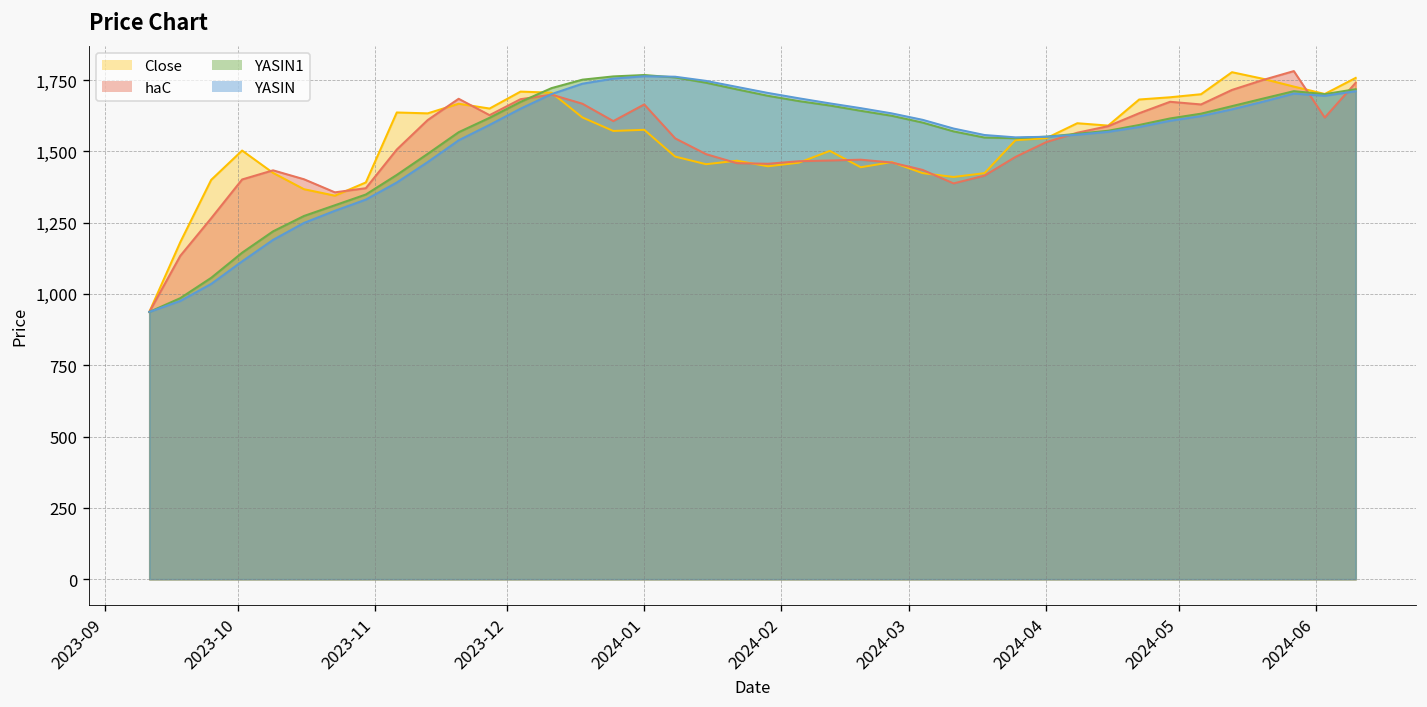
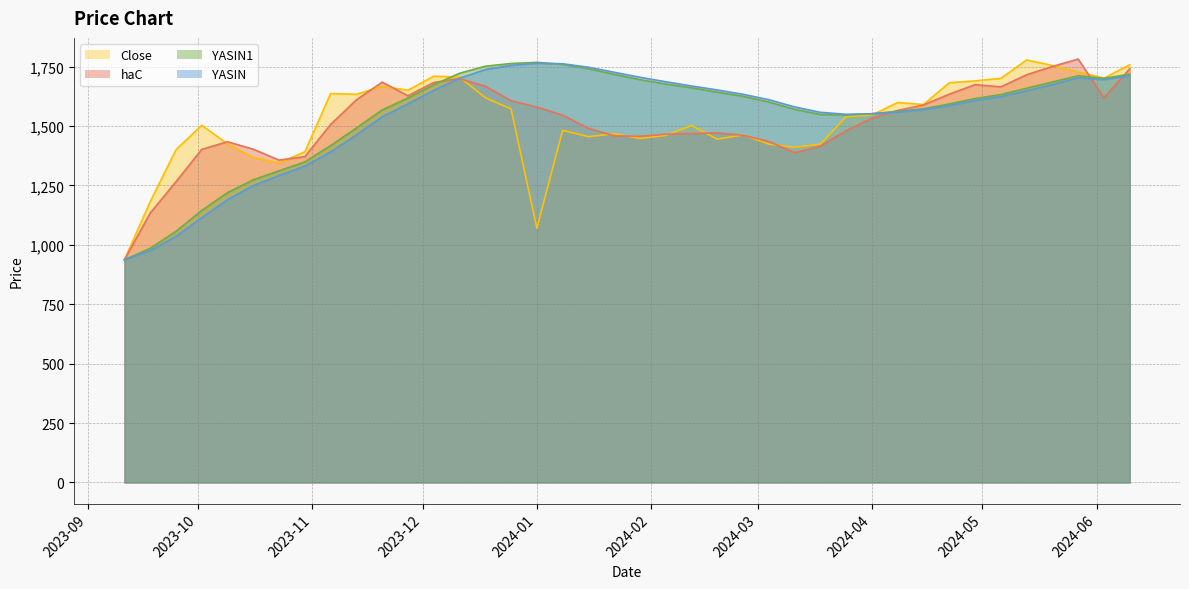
Close, 2024-01: 1,580 -> 1,070
haC, 2024-01: 1,660 -> 1,580
